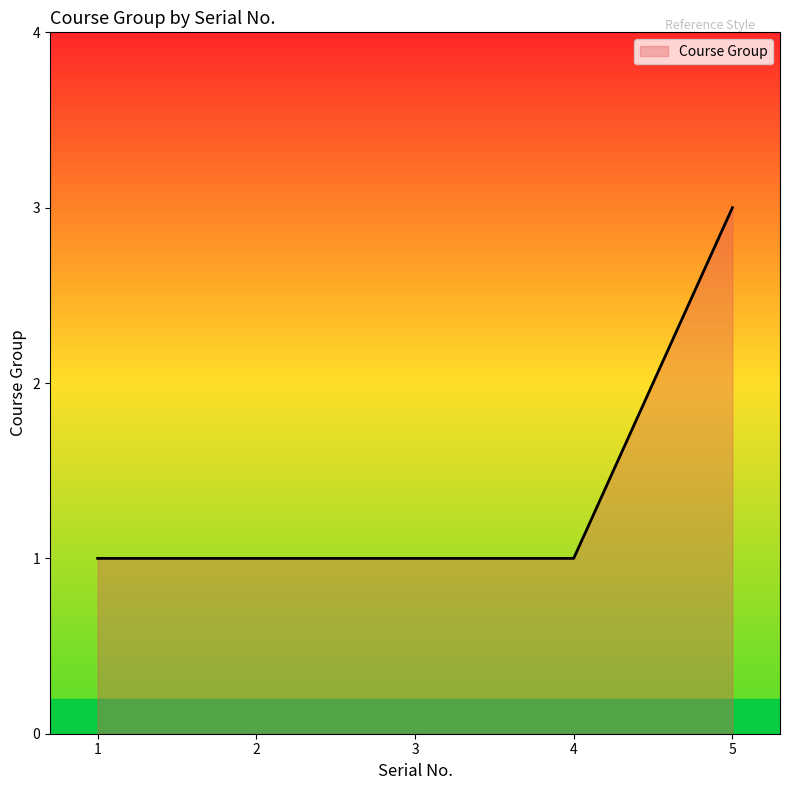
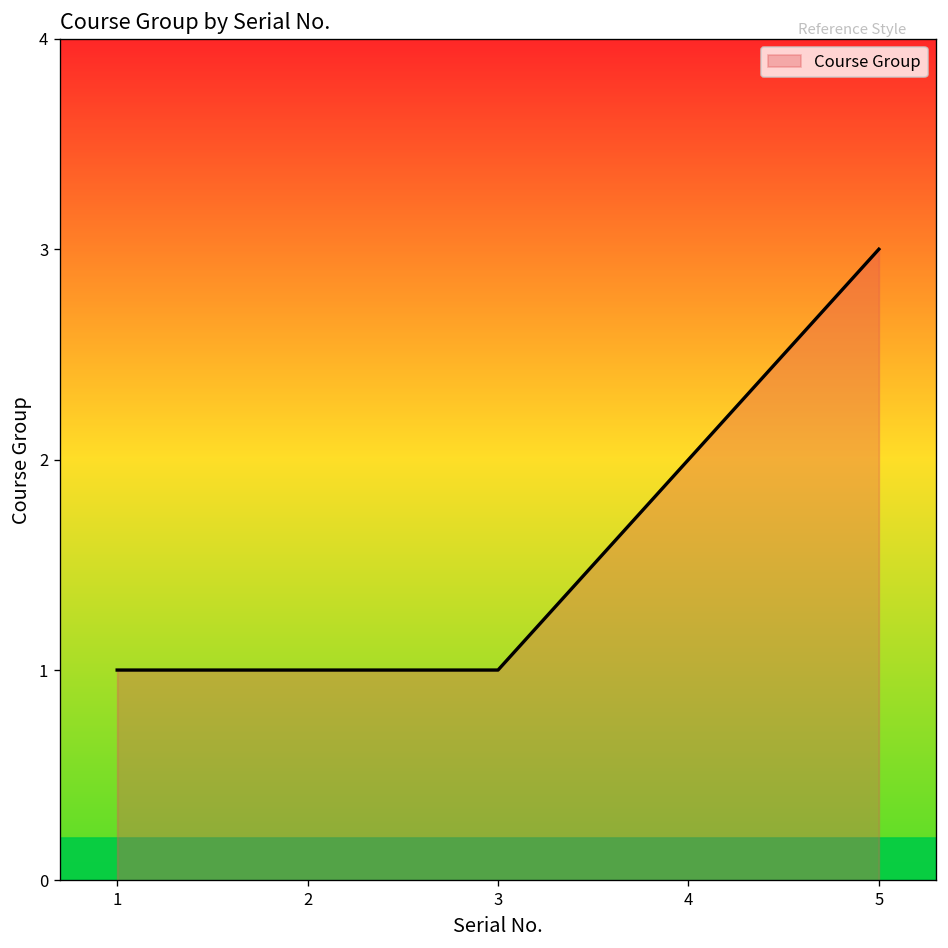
4: 1 -> 2
